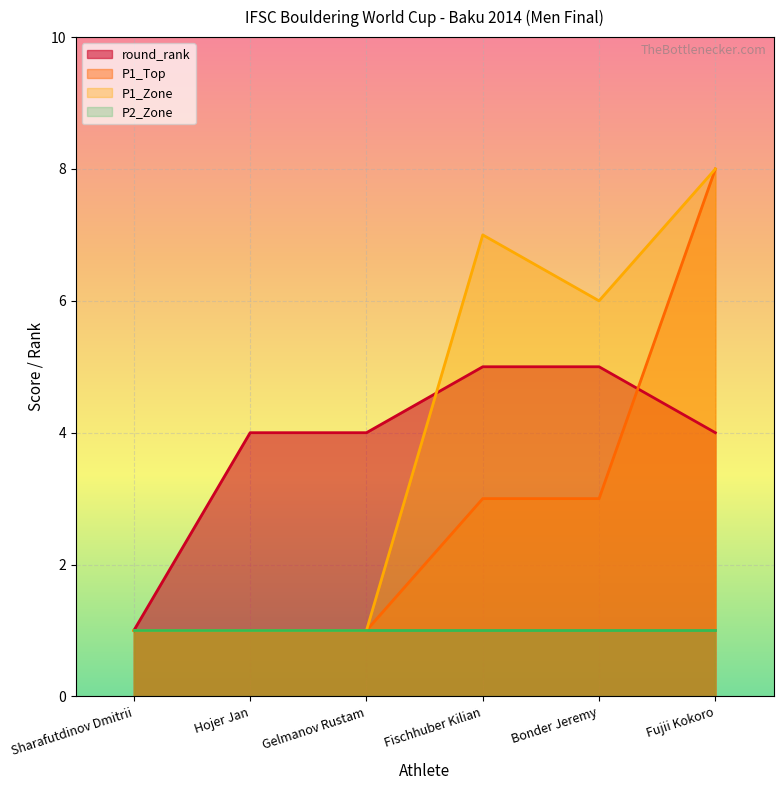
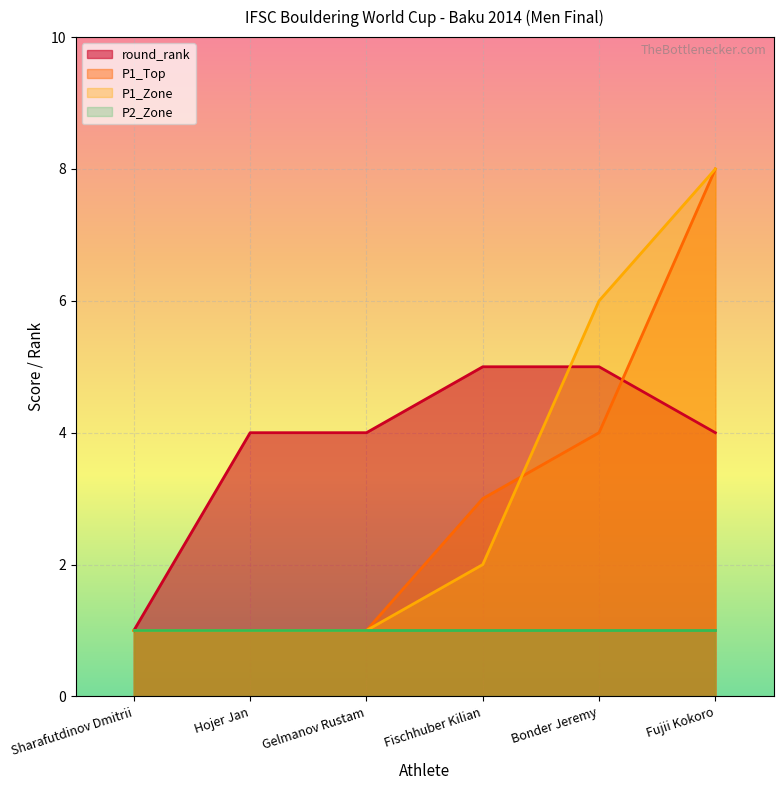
P1_Zone, Fischhuber Kilian: 7 -> 2
P1_Top, Bonder Jeremy: 3 -> 4
